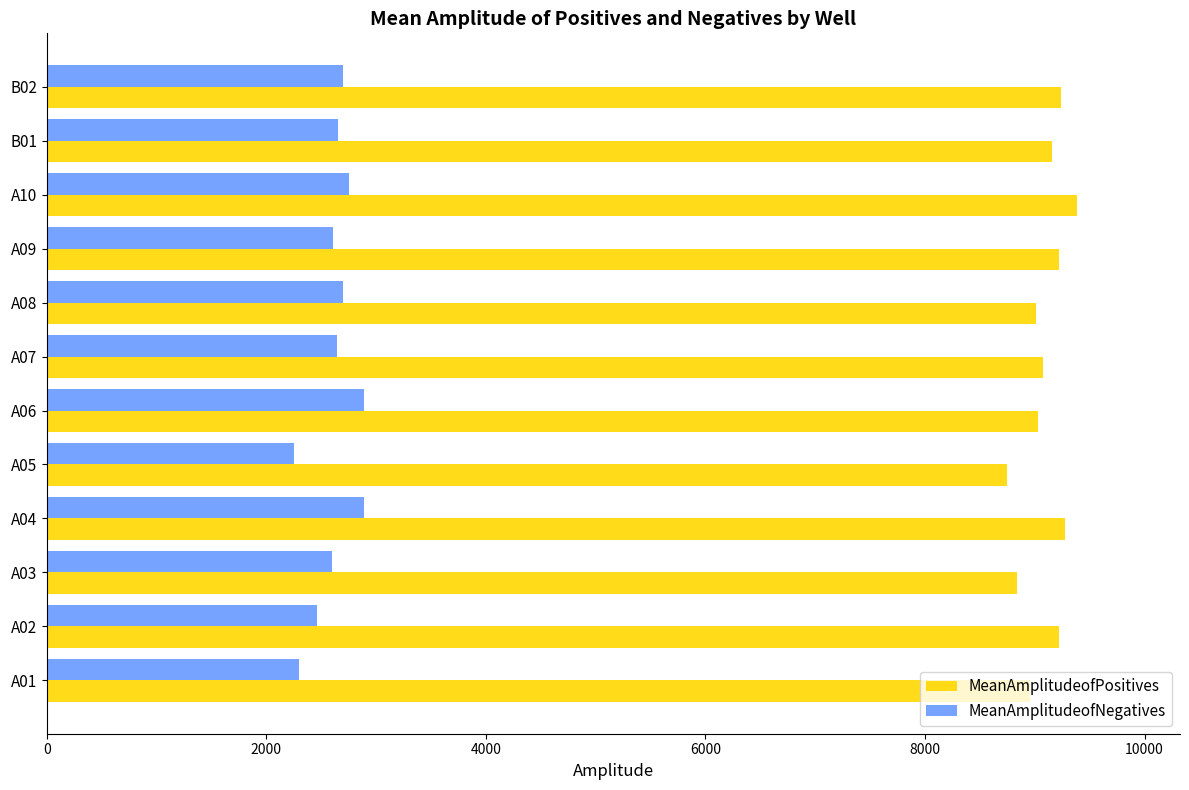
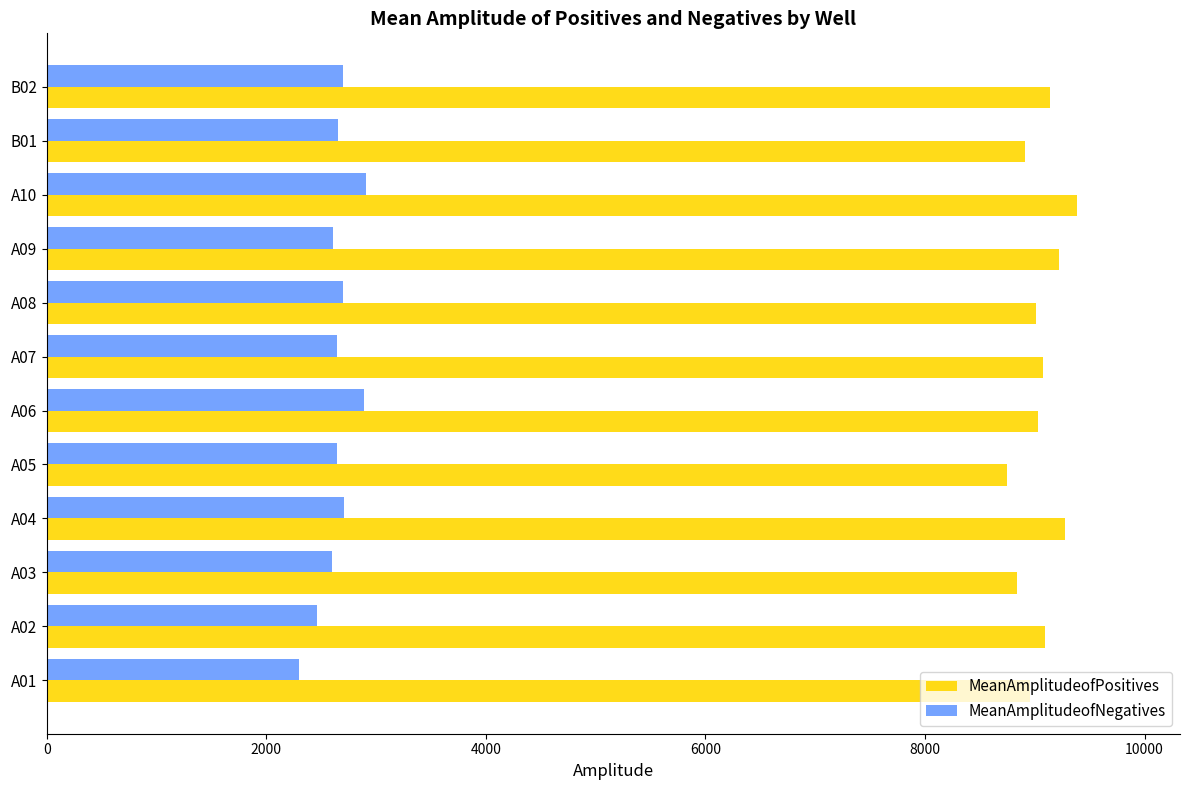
MeanAmplitudeofPositives, B02: 9240 -> 9140
MeanAmplitudeofPositives, B01: 9160 -> 8910
MeanAmplitudeofNegatives, A10: 2750 -> 2910
MeanAmplitudeofNegatives, A05: 2250 -> 2640
MeanAmplitudeofNegatives, A04: 2890 -> 2710
MeanAmplitudeofPositives, A02: 9220 -> 9090
